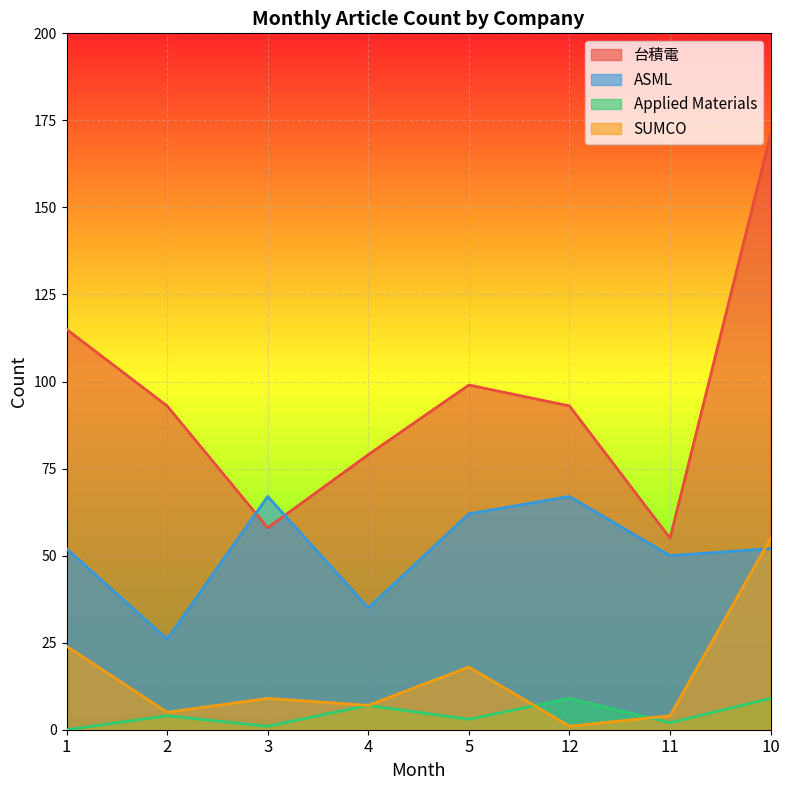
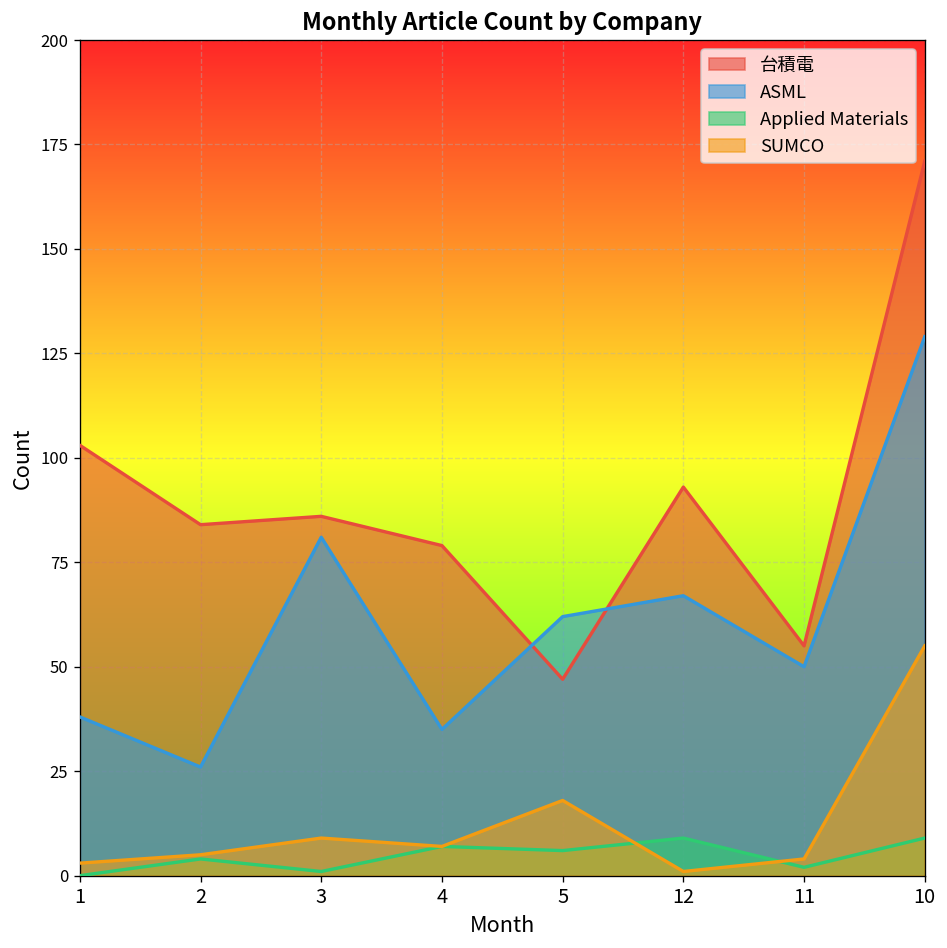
台積電, 1: 115 -> 103
ASML, 1: 52 -> 38
SUMCO, 1: 24 -> 3
台積電, 2: 93 -> 84
台積電, 3: 58 -> 86
ASML, 3: 67 -> 81
台積電, 5: 99 -> 47
Applied Materials, 5: 3 -> 6
ASML, 10: 52 -> 129
